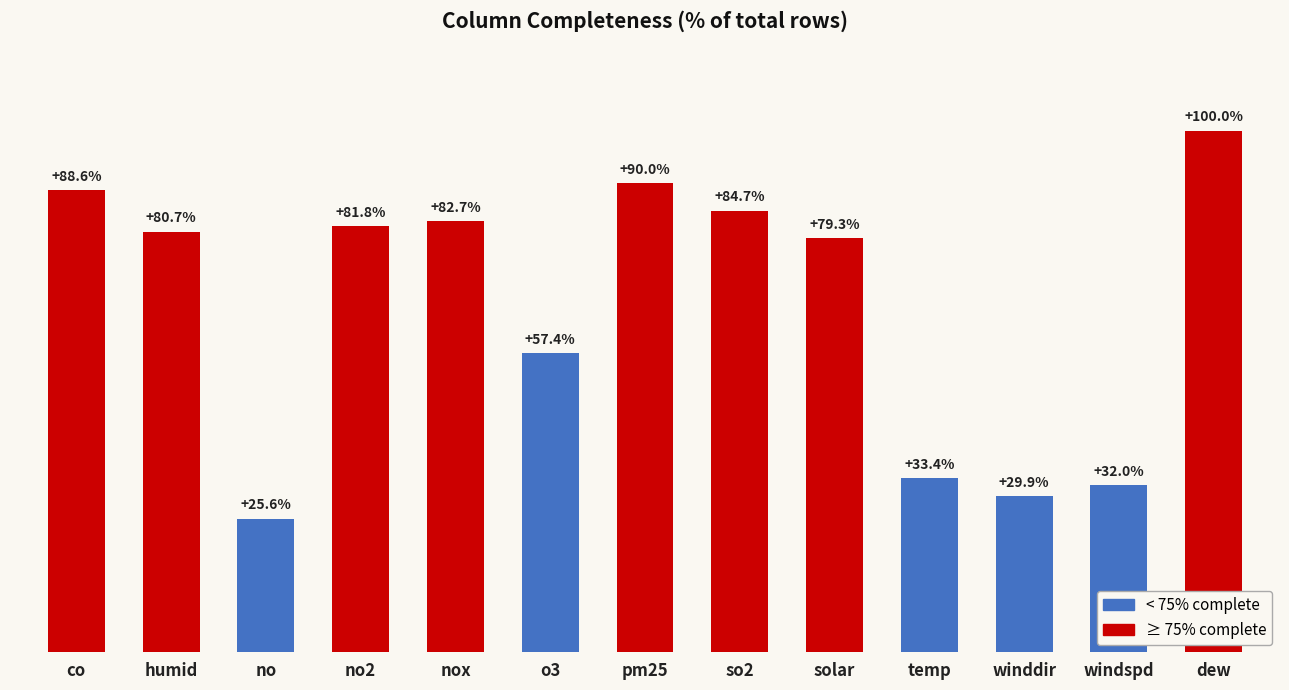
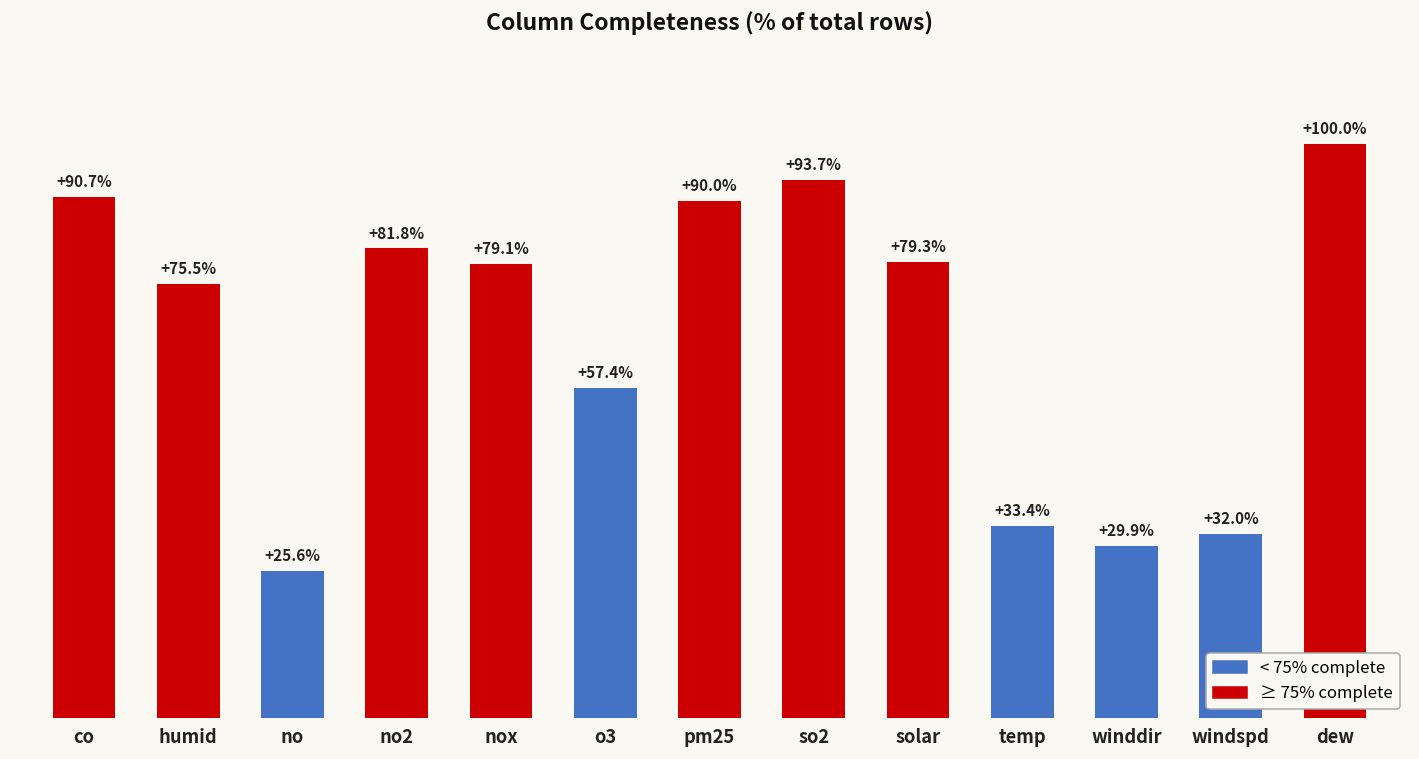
co: +88.6% -> +90.7%
humid: +80.7% -> +75.5%
nox: +82.7% -> +79.1%
so2: +84.7% -> +93.7%
